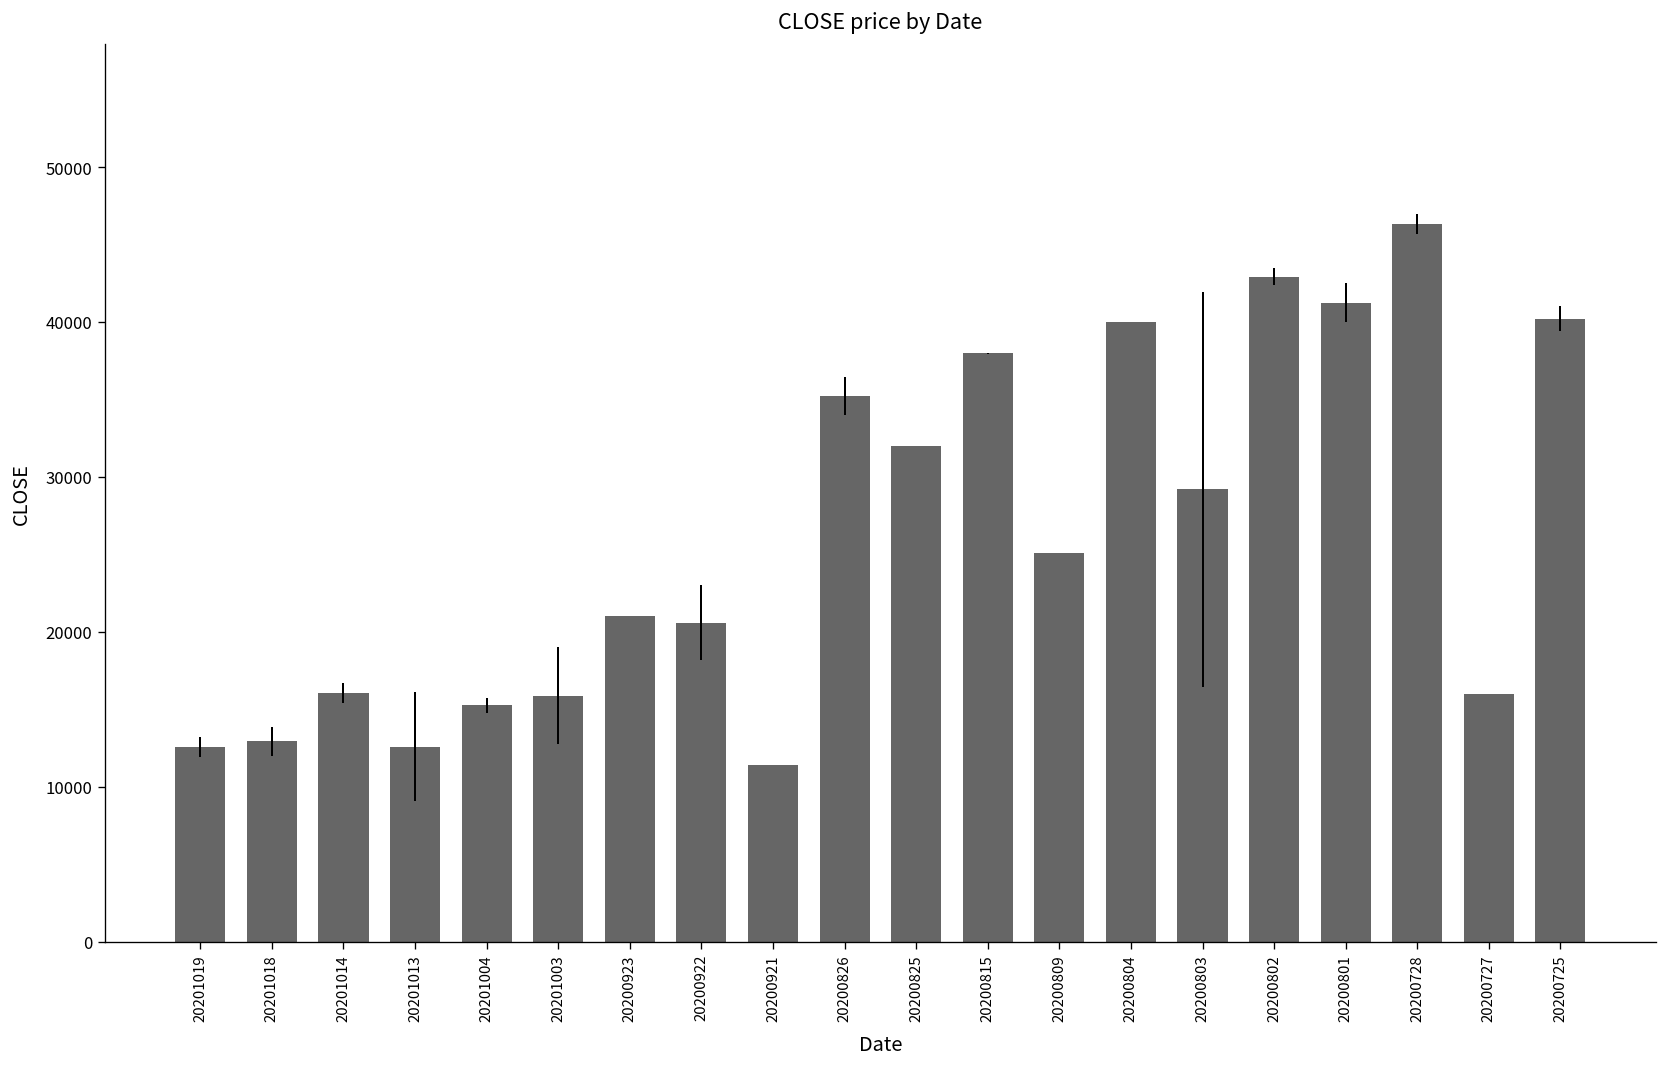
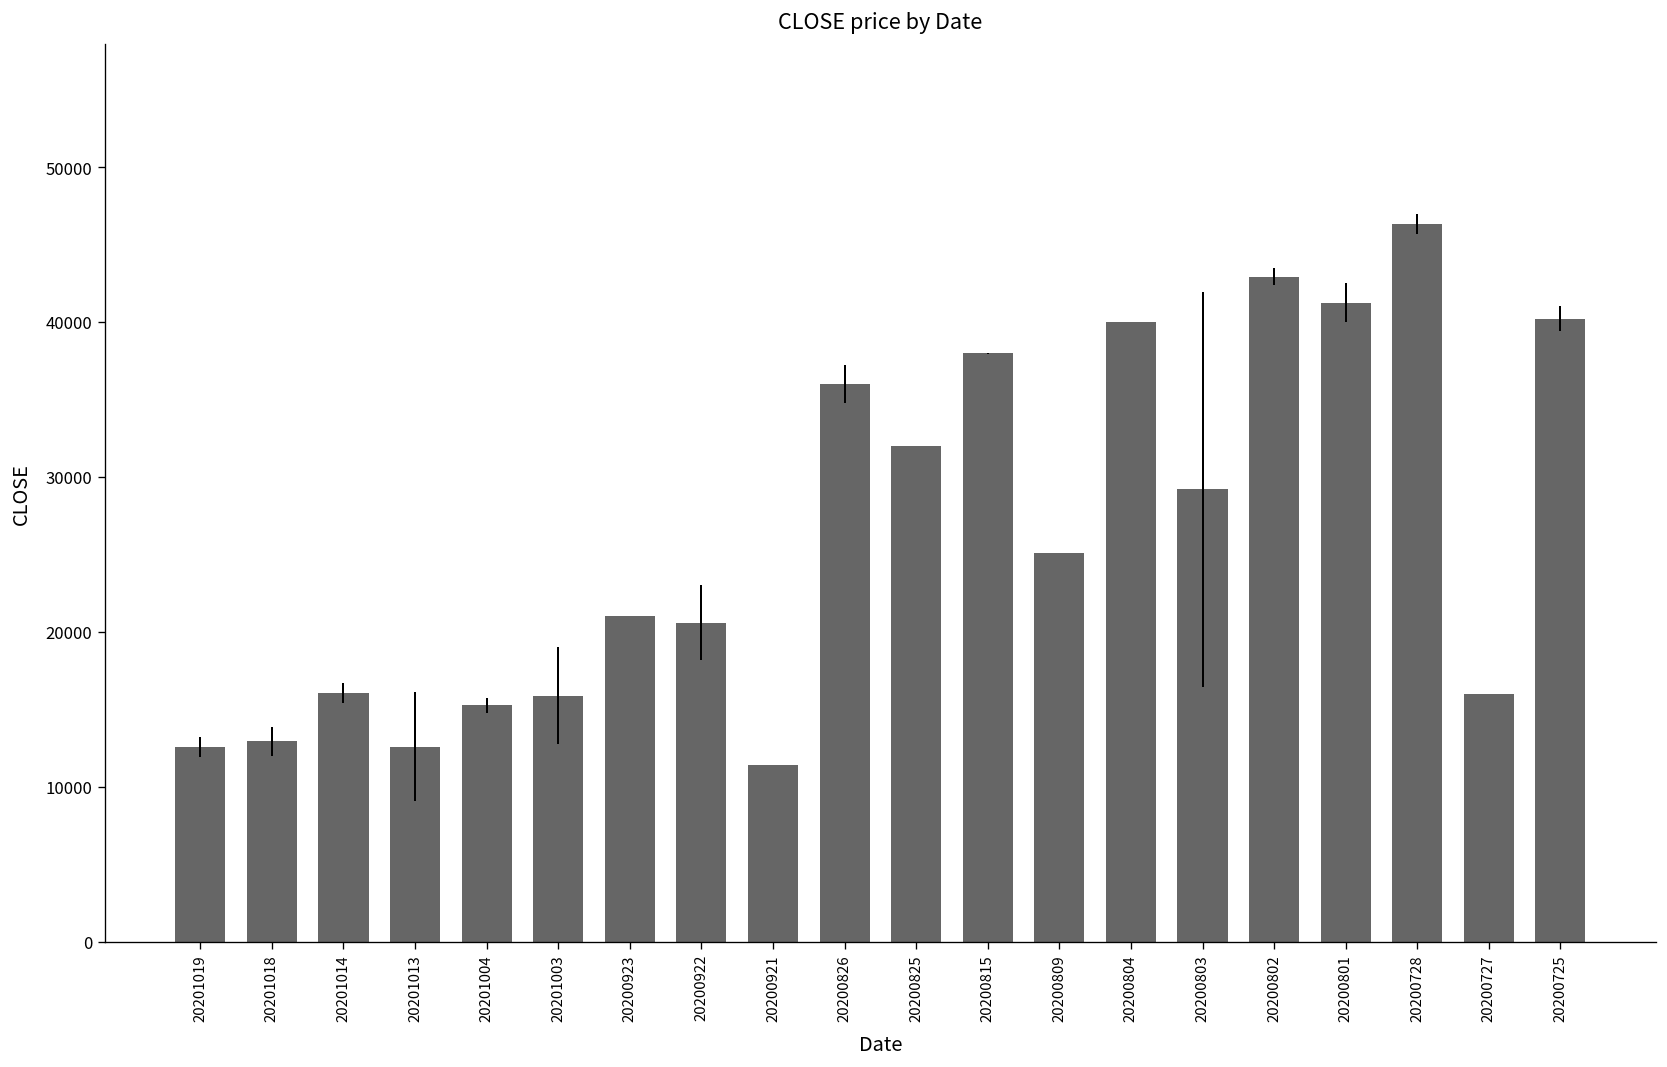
20200826: 35200 -> 36000
